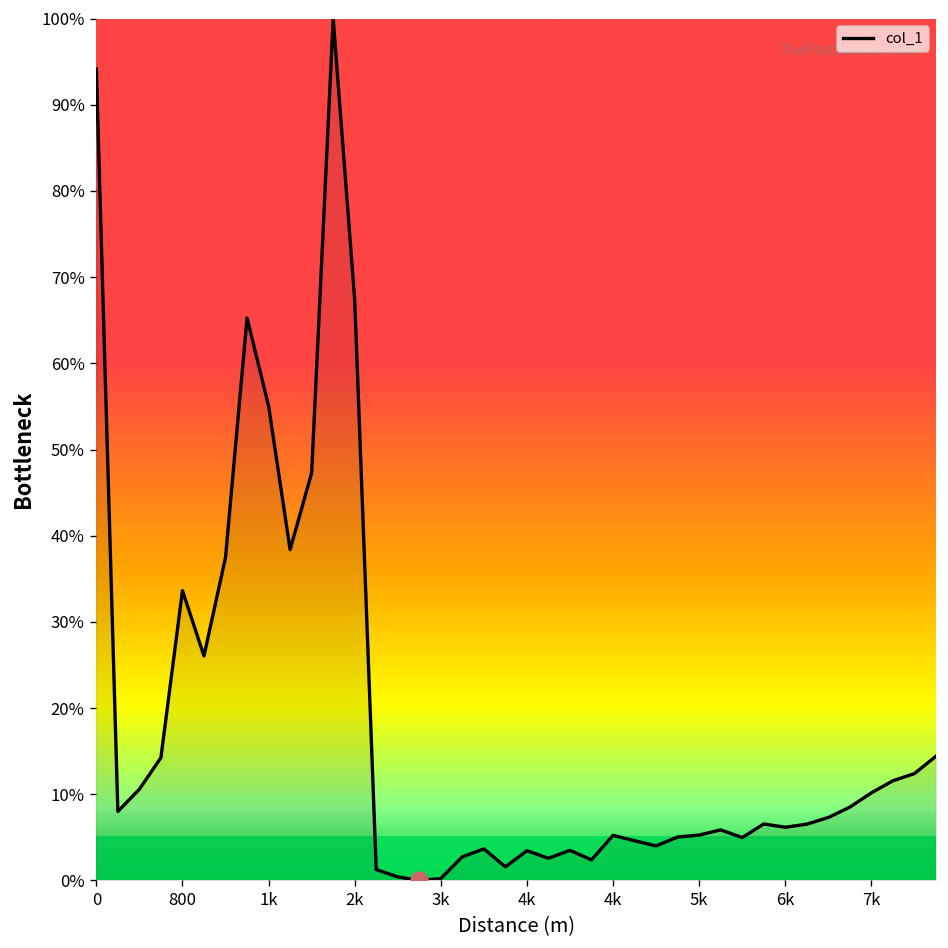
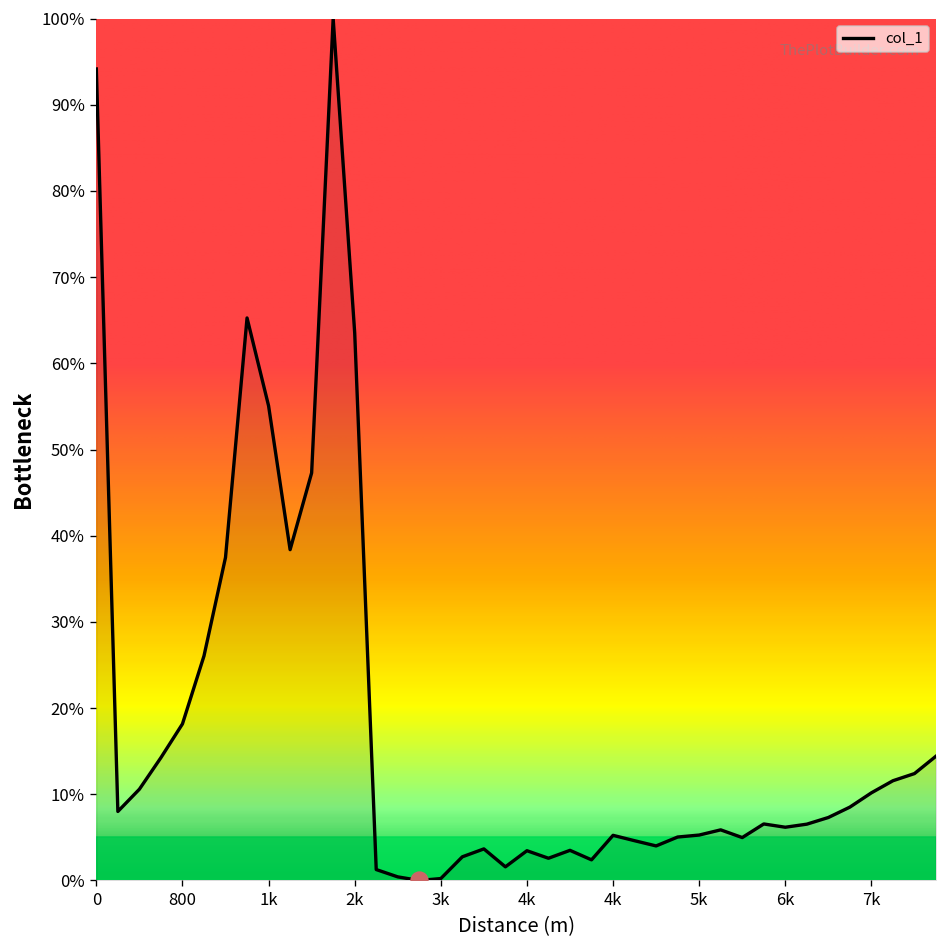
col_1, 800: 34% -> 18%
col_1, 2k: 67% -> 64%
